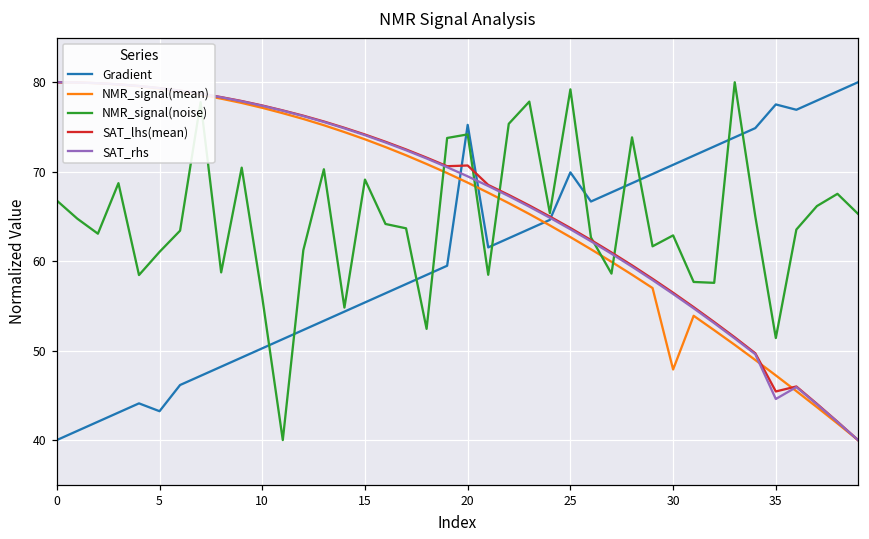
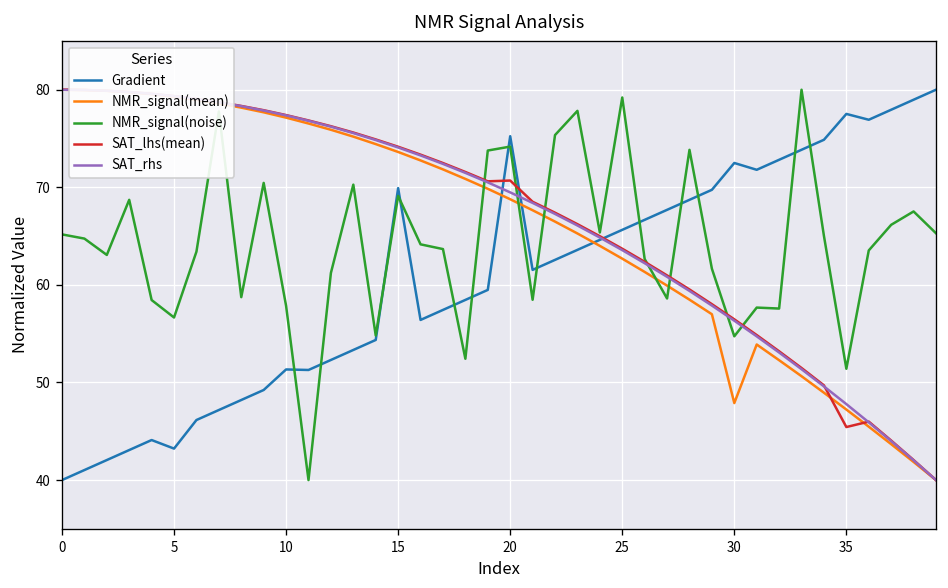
NMR_signal(noise), 0: 67 -> 65
NMR_signal(noise), 5: 61 -> 57
Gradient, 10: 50 -> 51
NMR_signal(noise), 10: 56 -> 58
Gradient, 15: 55 -> 70
Gradient, 25: 70 -> 66
Gradient, 30: 71 -> 72
NMR_signal(noise), 30: 63 -> 55
SAT_rhs, 35: 45 -> 48
